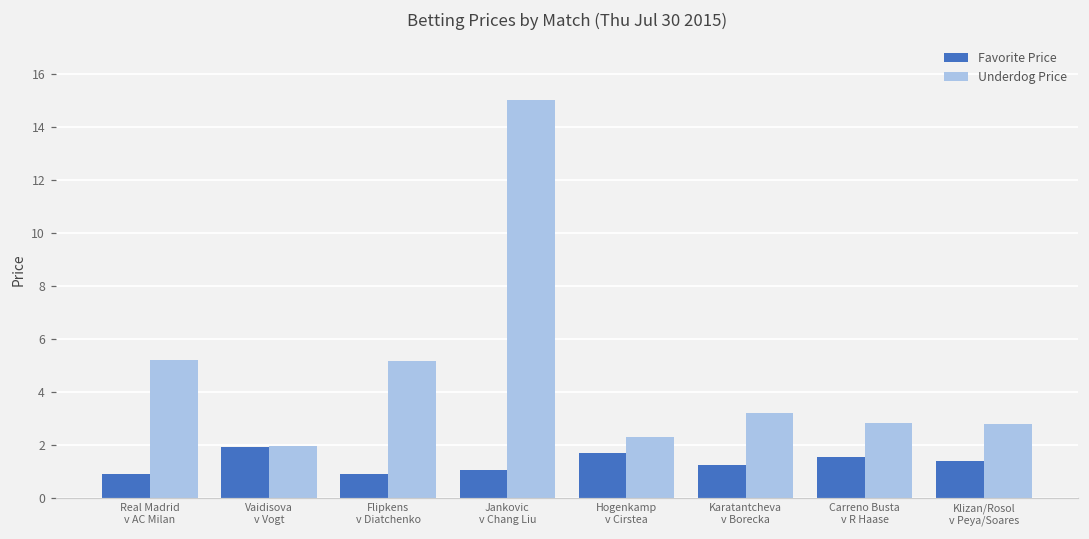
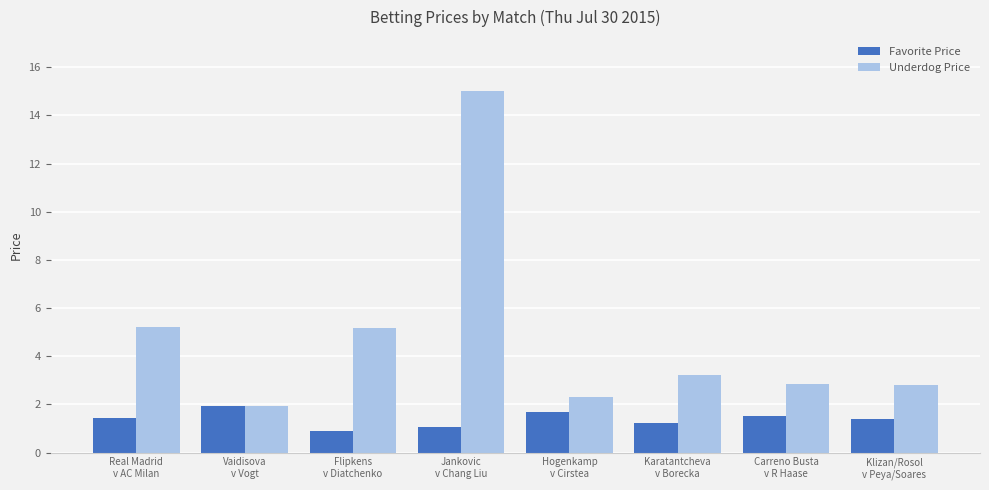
Favorite Price, Real Madrid v AC Milan: 0.9 -> 1.4
